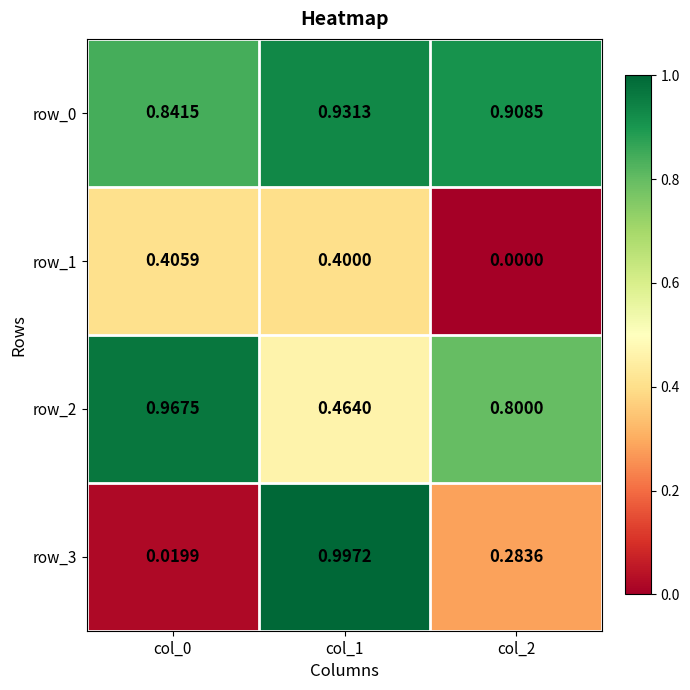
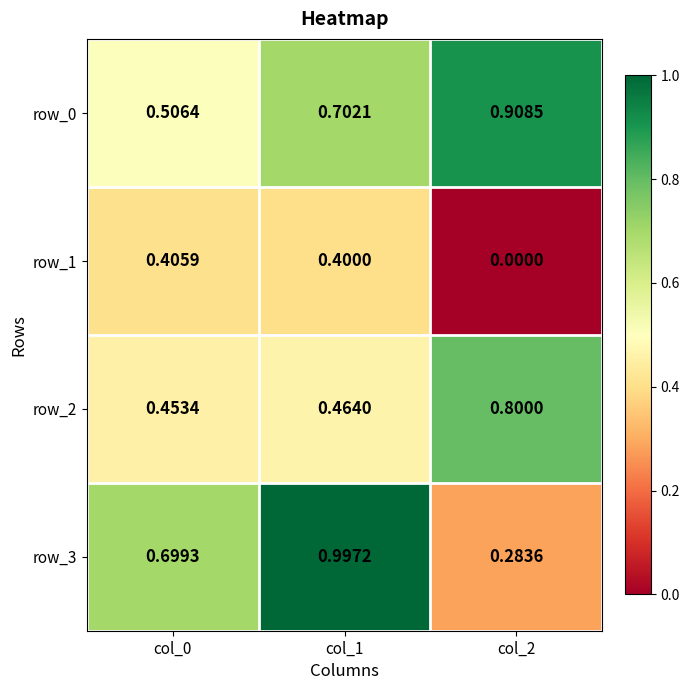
row_0, col_0: 0.8415 -> 0.5064
row_0, col_1: 0.9313 -> 0.7021
row_2, col_0: 0.9675 -> 0.4534
row_3, col_0: 0.0199 -> 0.6993
